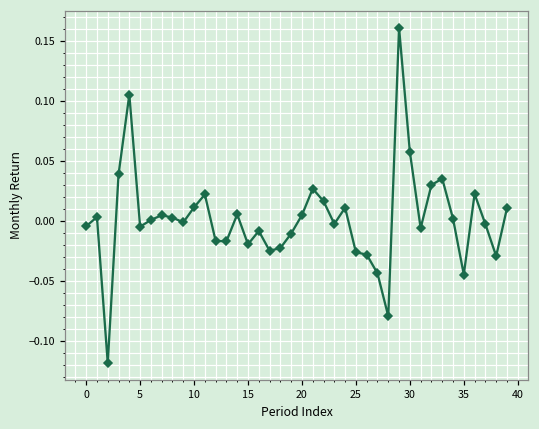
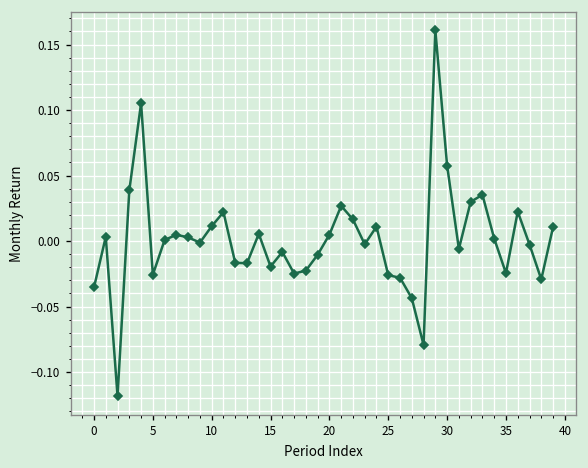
0: -0.004 -> -0.035
5: -0.005 -> -0.026
35: -0.045 -> -0.025
